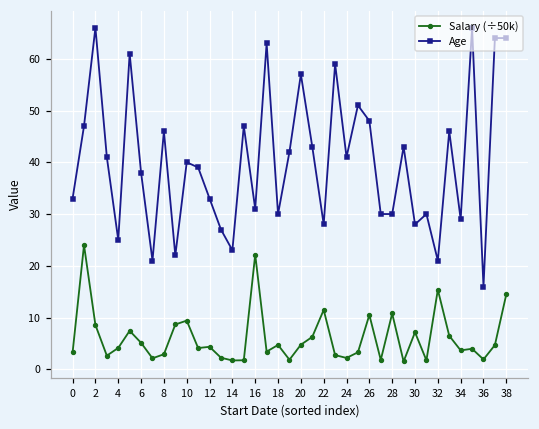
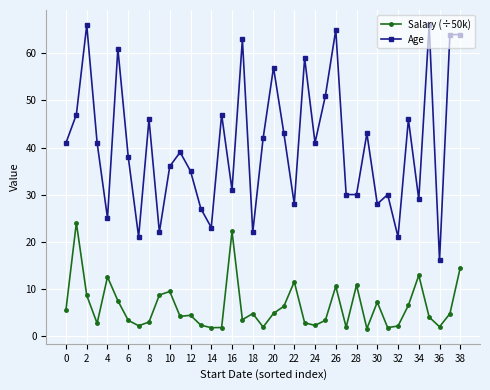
Salary (÷50k), 0: 3 -> 6
Age, 0: 33 -> 41
Salary (÷50k), 4: 4 -> 13
Salary (÷50k), 6: 5 -> 3
Age, 10: 40 -> 36
Age, 12: 33 -> 35
Age, 18: 30 -> 22
Age, 26: 48 -> 65
Salary (÷50k), 32: 15 -> 2
Salary (÷50k), 34: 4 -> 13
